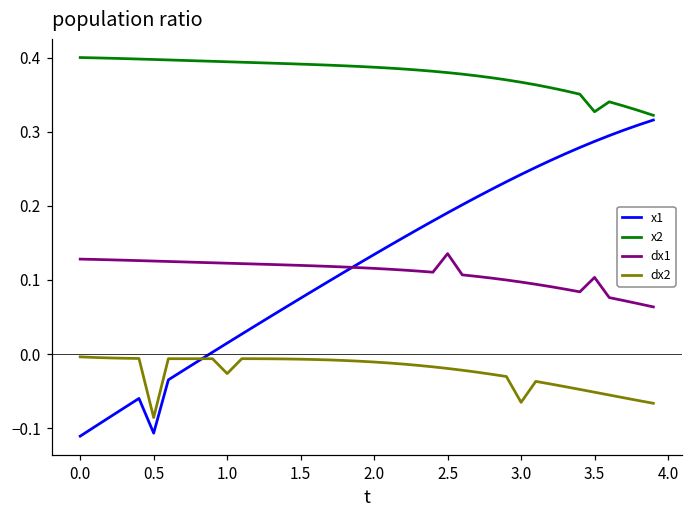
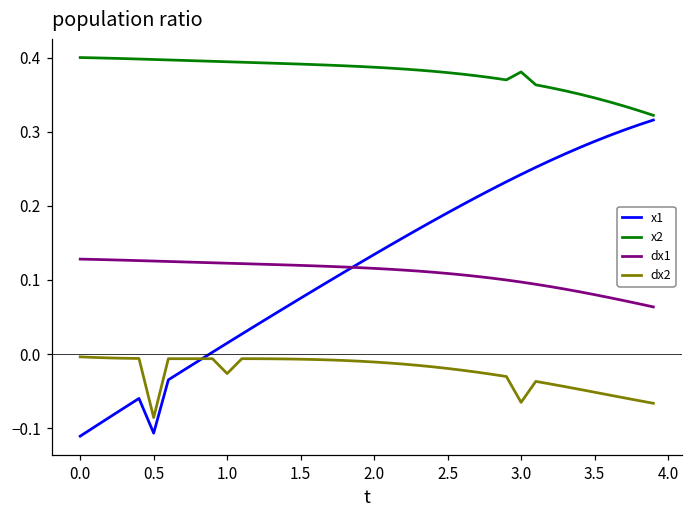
dx1, 2.5: 0.14 -> 0.11
x2, 3.0: 0.37 -> 0.38
x2, 3.5: 0.33 -> 0.35
dx1, 3.5: 0.10 -> 0.08
